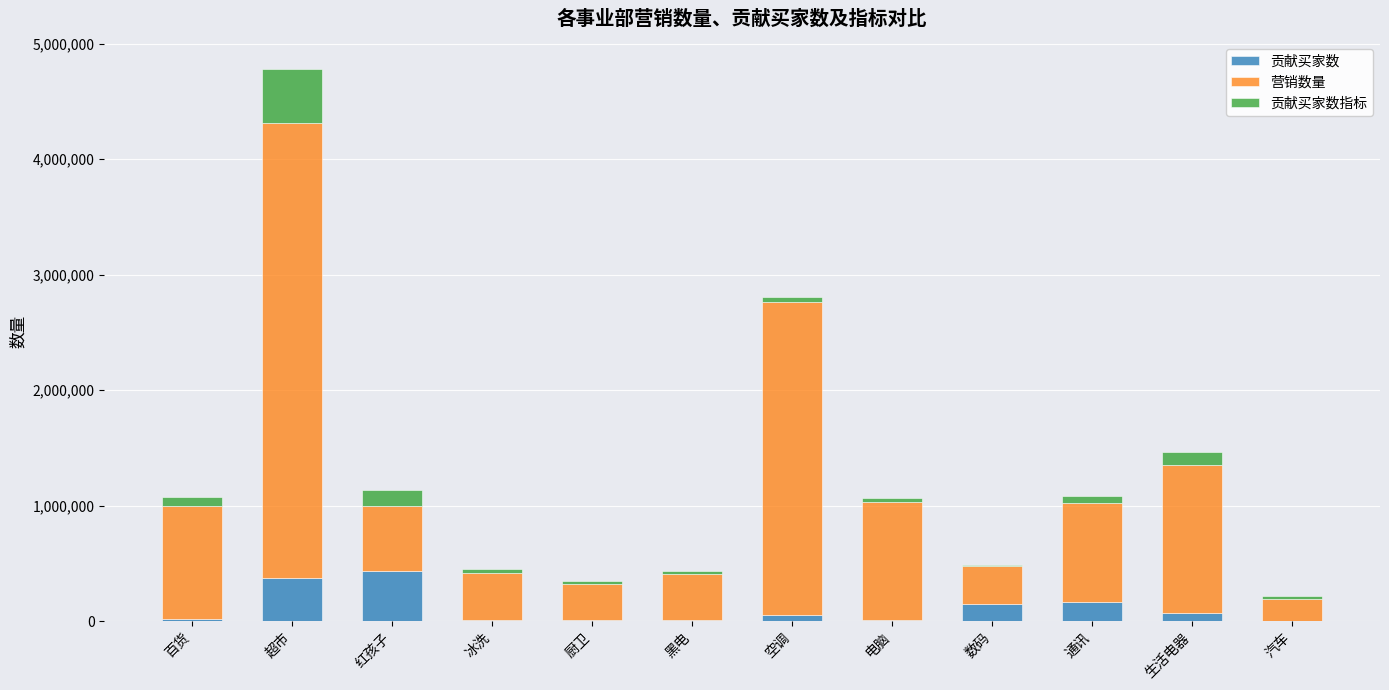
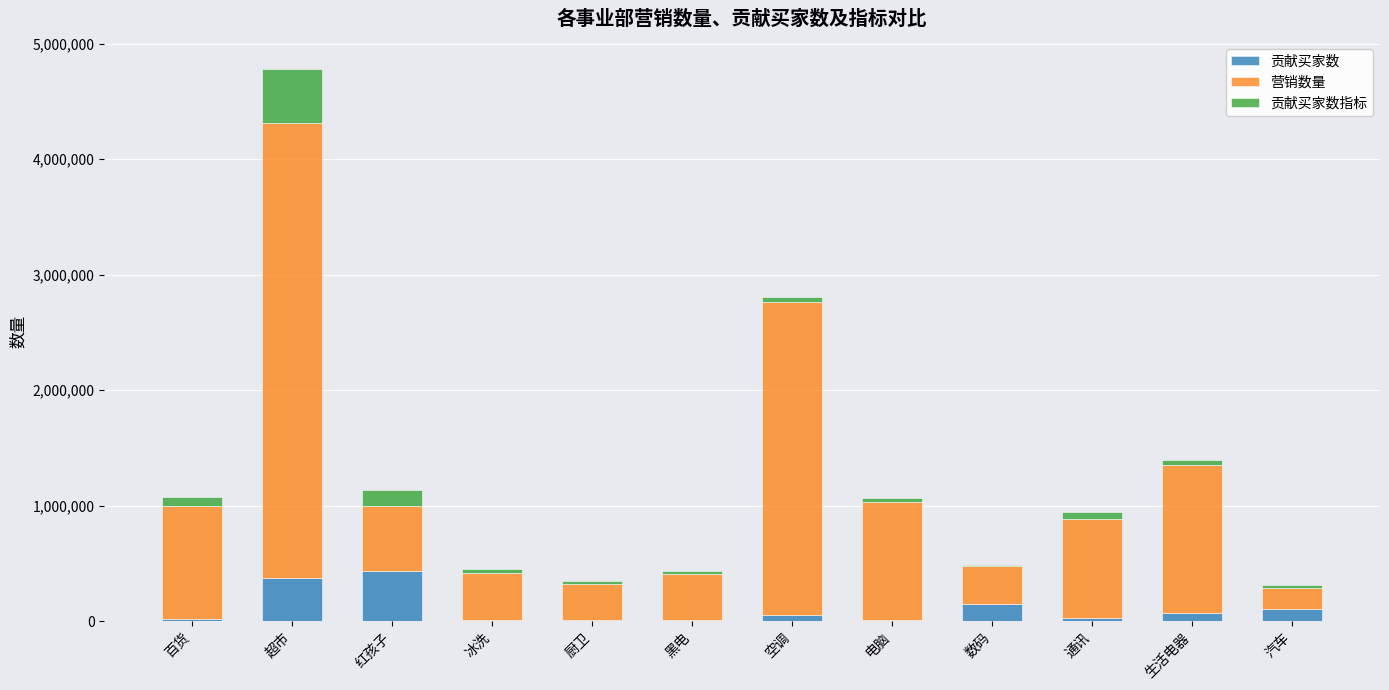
贡献买家数, 通讯: 170,000 -> 30,000
贡献买家数指标, 生活电器: 110,000 -> 40,000
贡献买家数, 汽车: 0 -> 100,000
